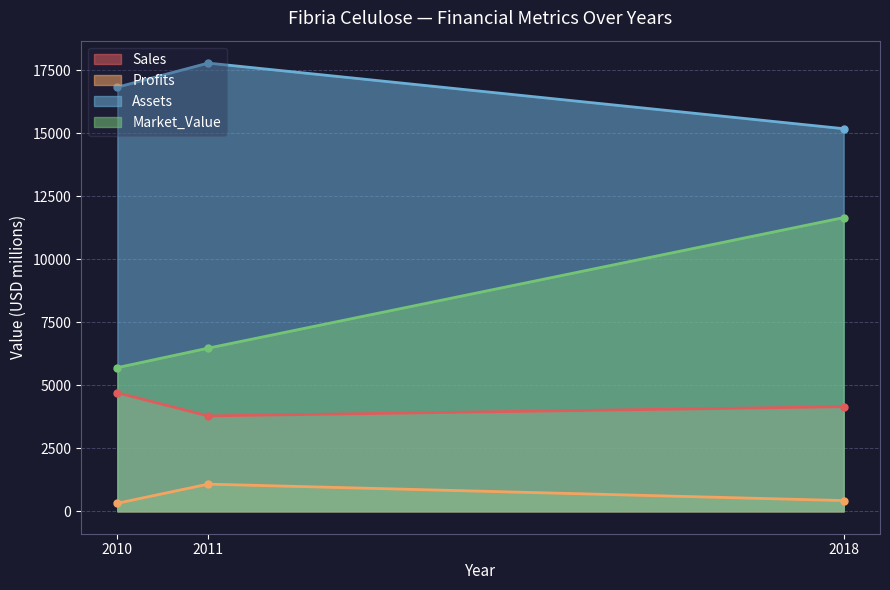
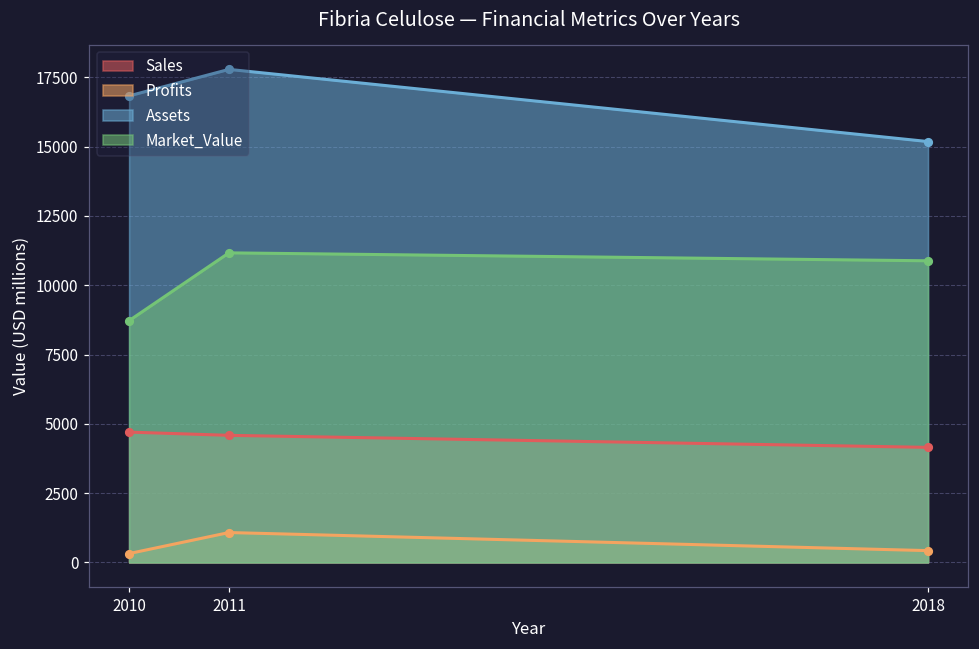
Market_Value, 2010: 5700 -> 8700
Sales, 2011: 3800 -> 4600
Market_Value, 2011: 6500 -> 11200
Market_Value, 2018: 11700 -> 10900
